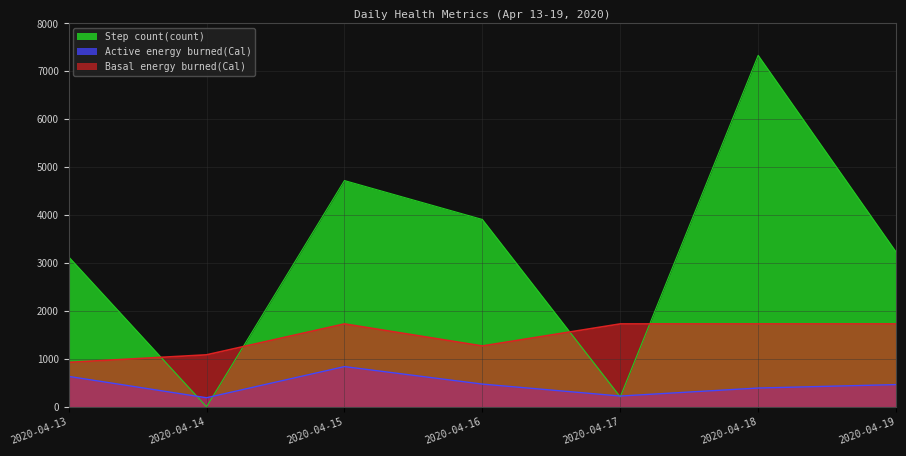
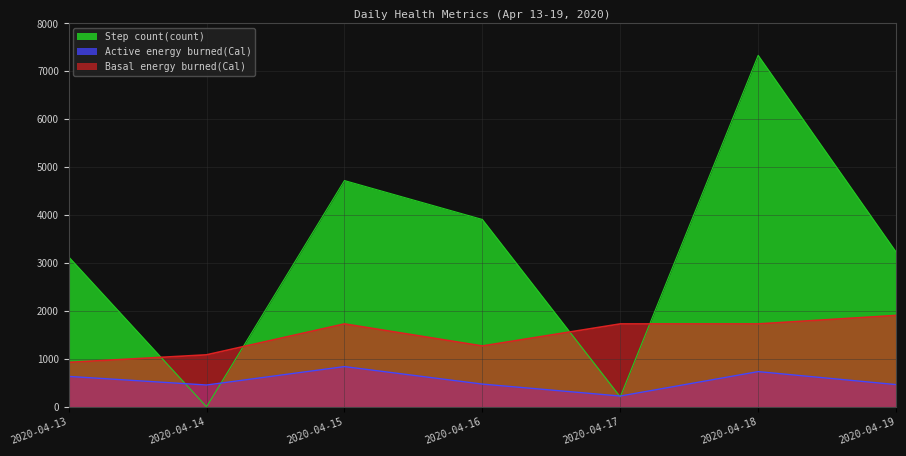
Active energy burned(Cal), 2020-04-14: 200 -> 500
Active energy burned(Cal), 2020-04-18: 400 -> 700
Basal energy burned(Cal), 2020-04-19: 1700 -> 1900
